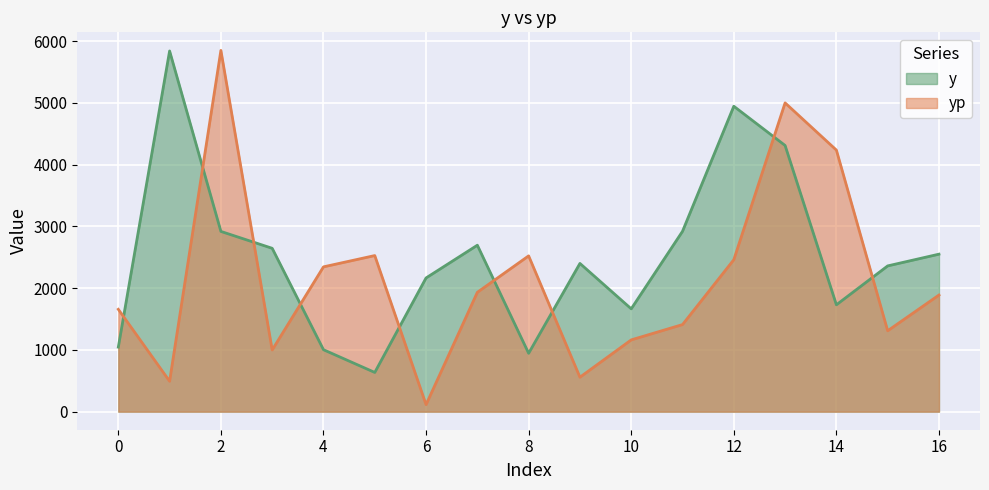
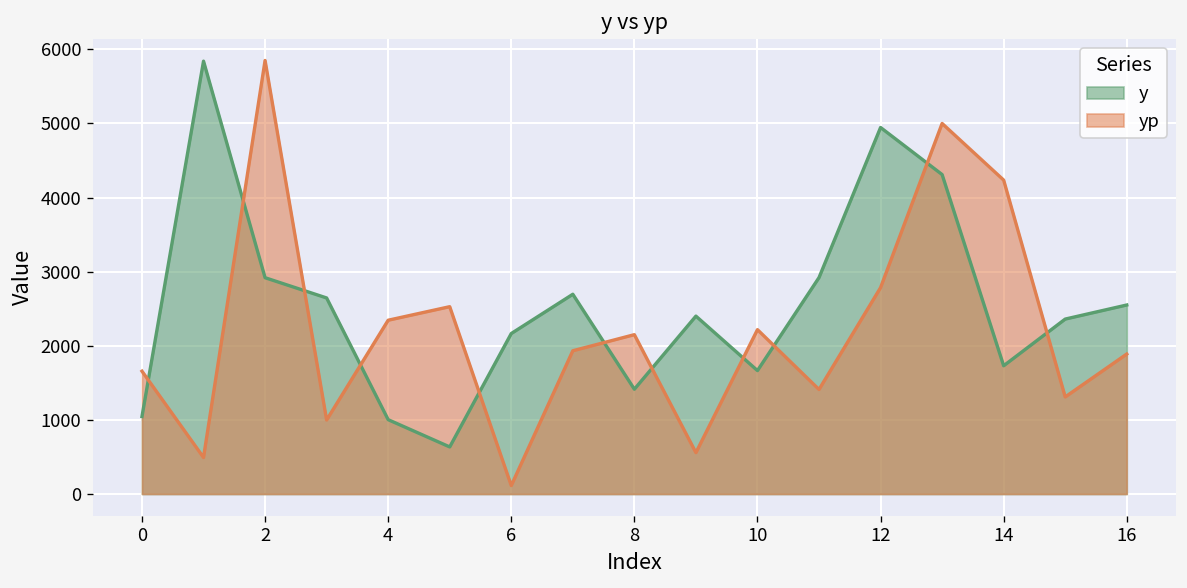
y, 8: 900 -> 1400
yp, 8: 2500 -> 2100
yp, 10: 1200 -> 2200
yp, 12: 2500 -> 2800
